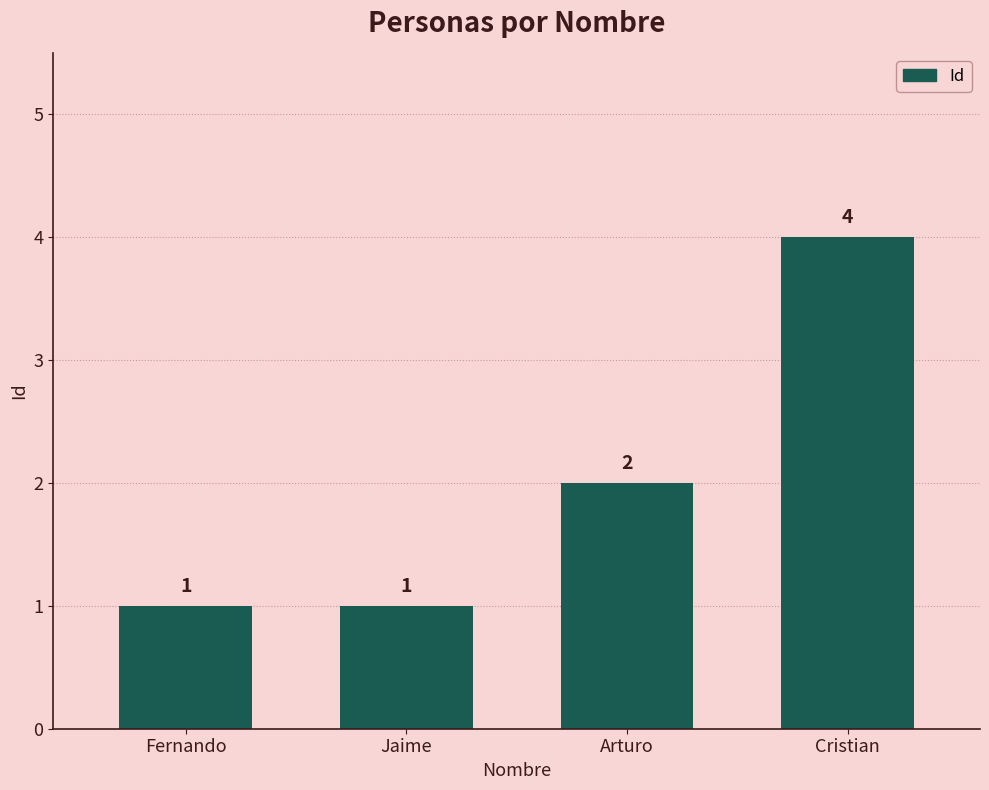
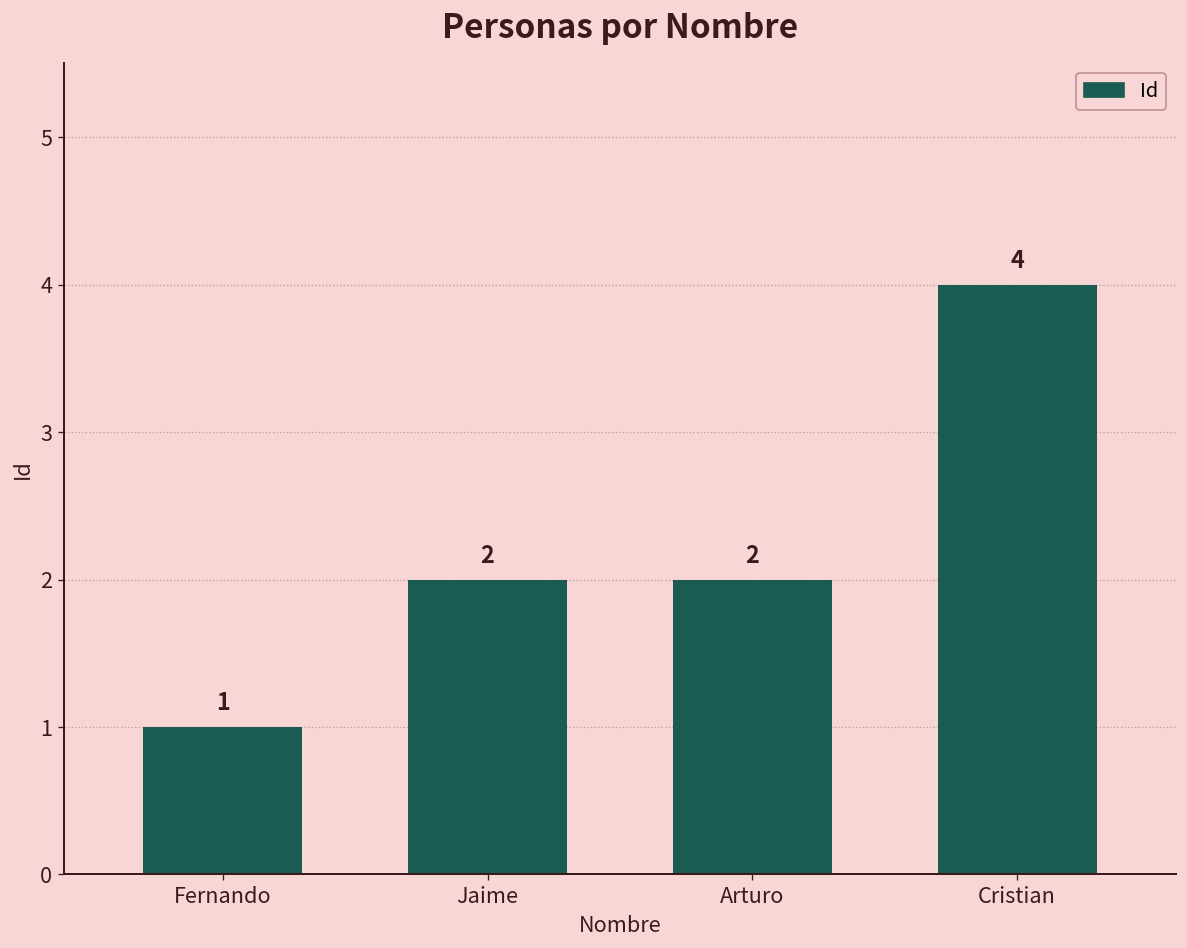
Jaime: 1 -> 2
